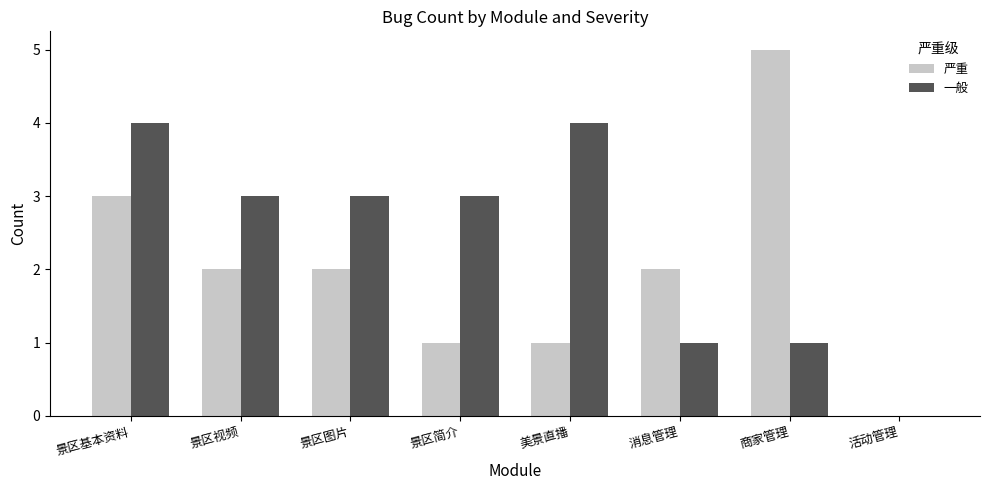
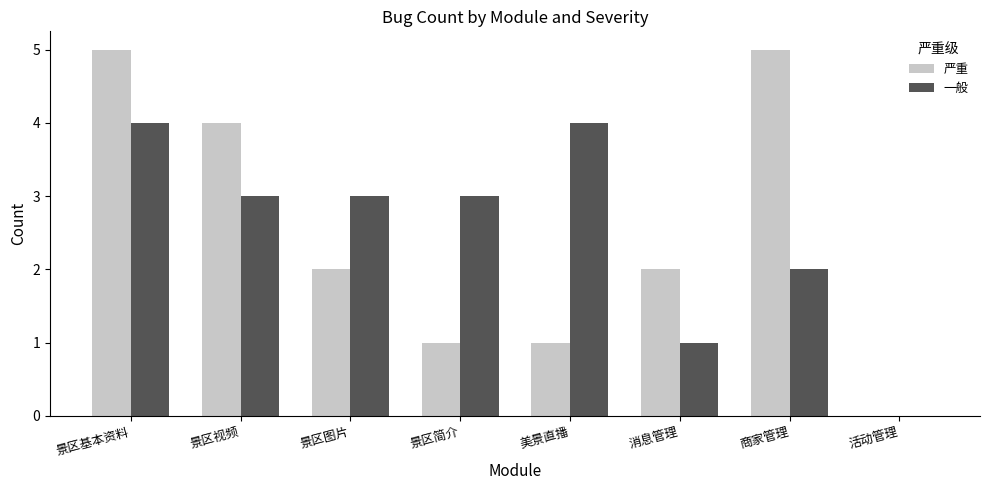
严重, 景区基本资料: 3 -> 5
严重, 景区视频: 2 -> 4
一般, 商家管理: 1 -> 2
